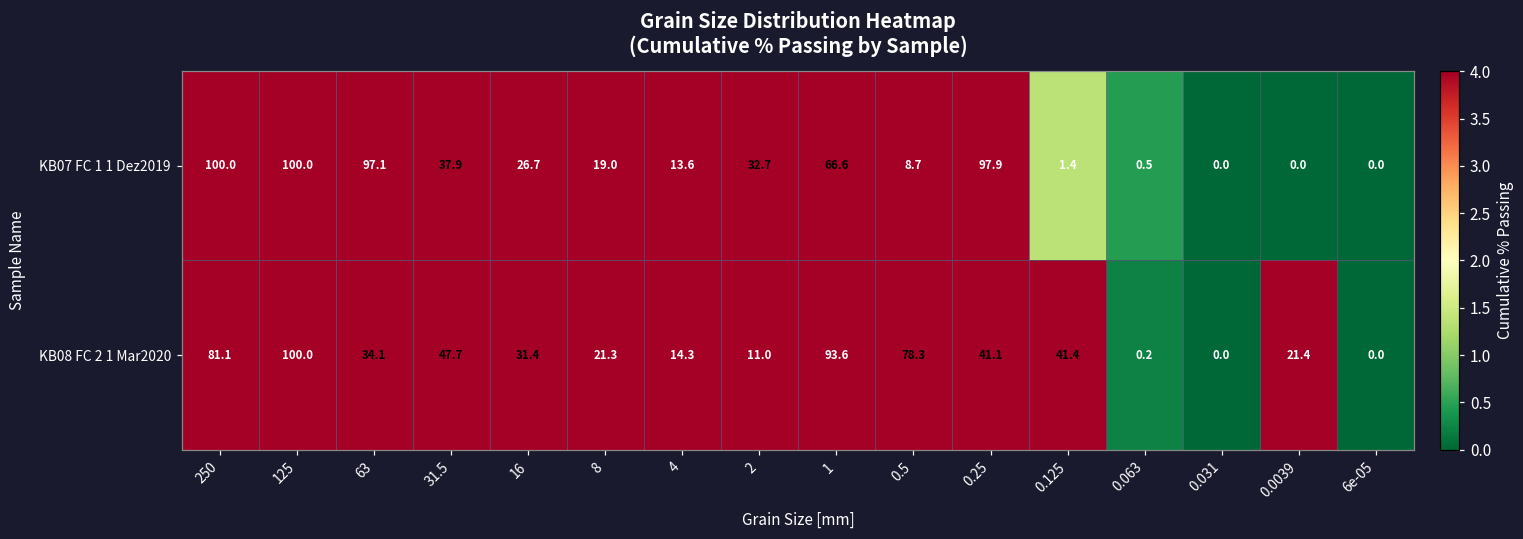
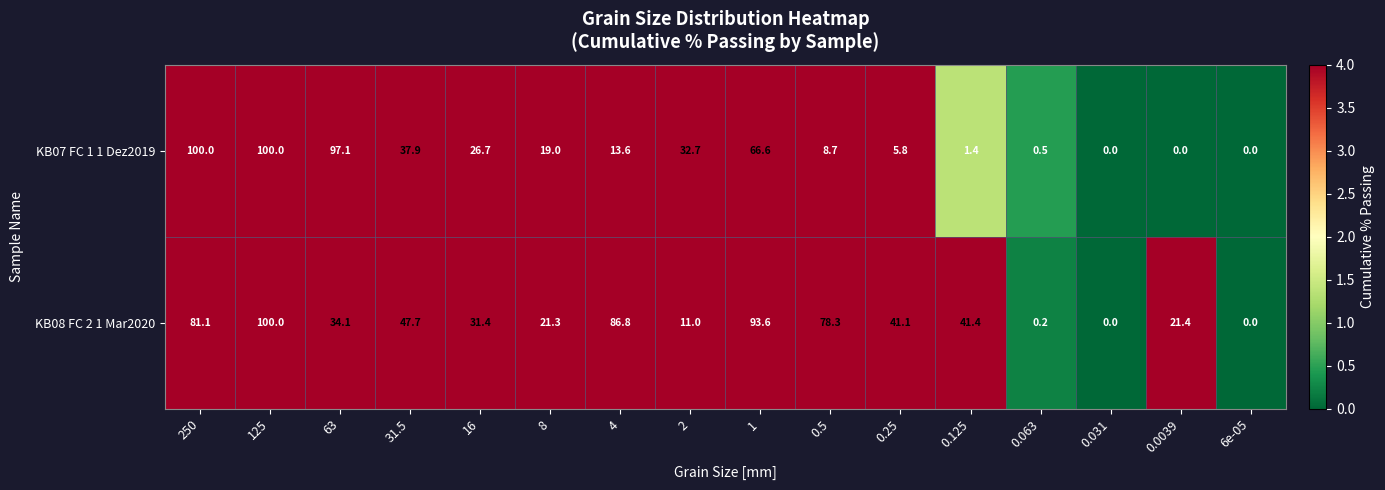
KB07 FC 1 1 Dez2019, 0.25: 97.9 -> 5.8
KB08 FC 2 1 Mar2020, 4: 14.3 -> 86.8
